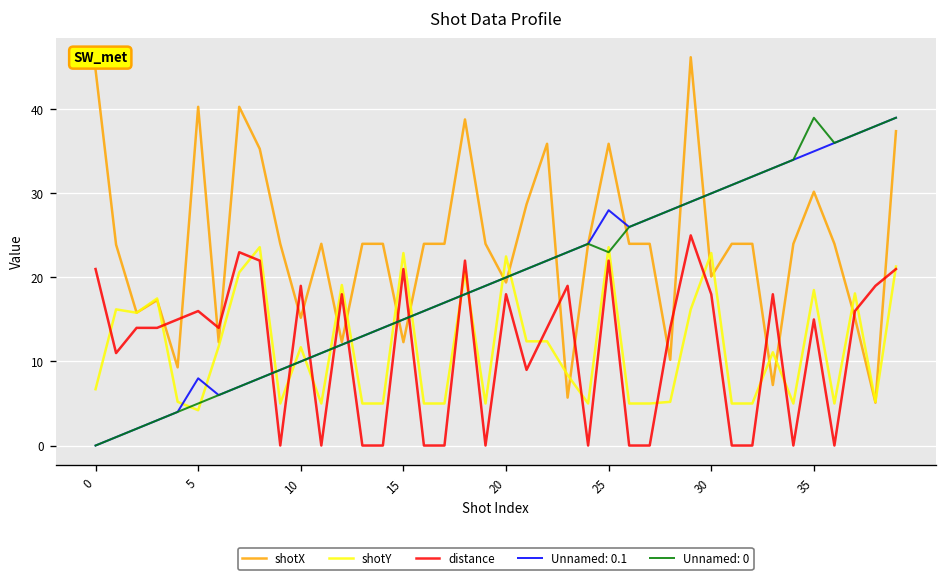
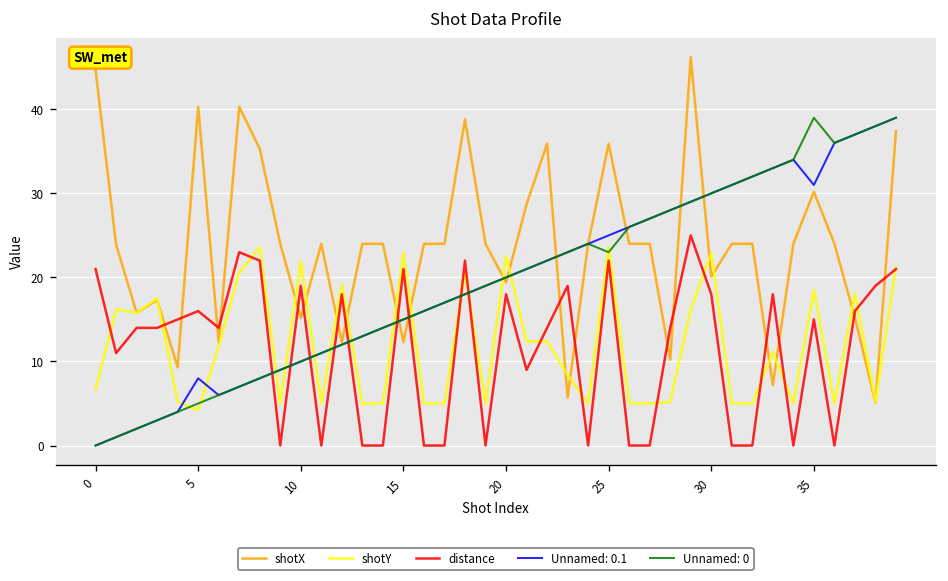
shotY, 10: 12 -> 22
Unnamed: 0.1, 25: 28 -> 25
Unnamed: 0.1, 35: 35 -> 31
